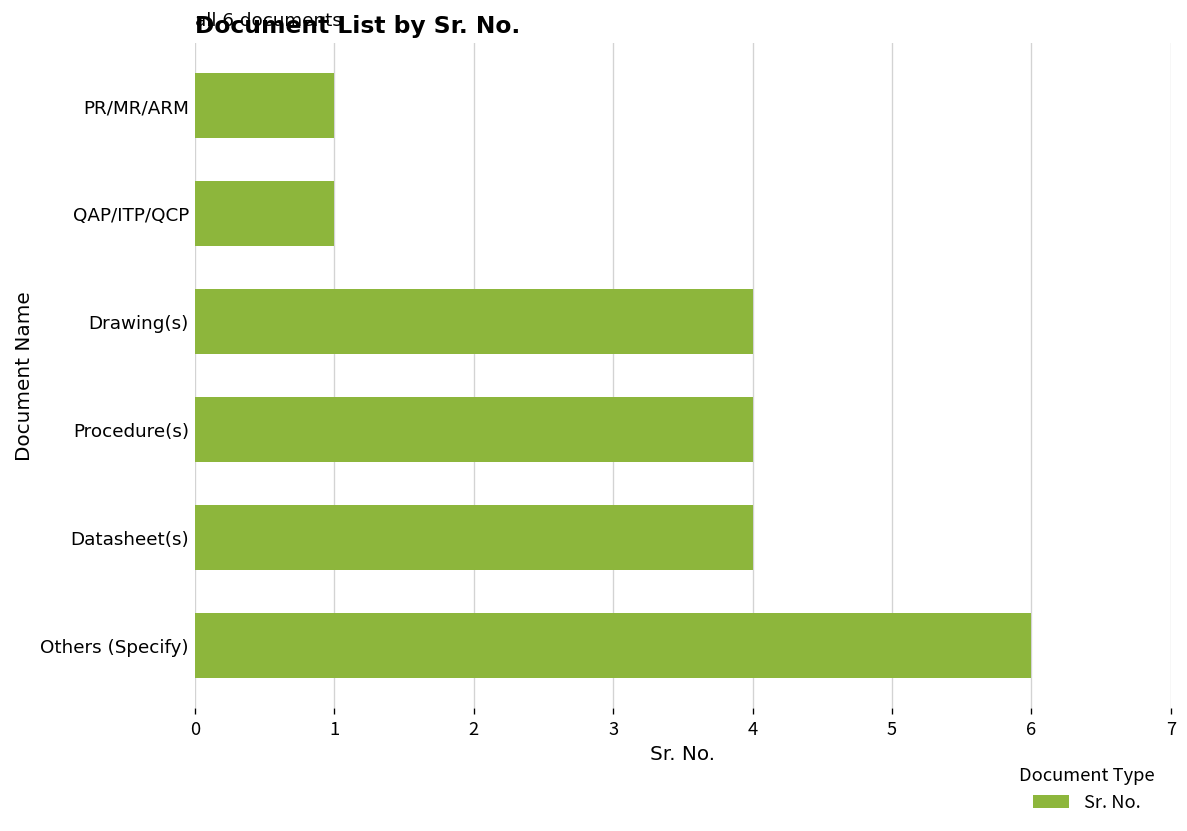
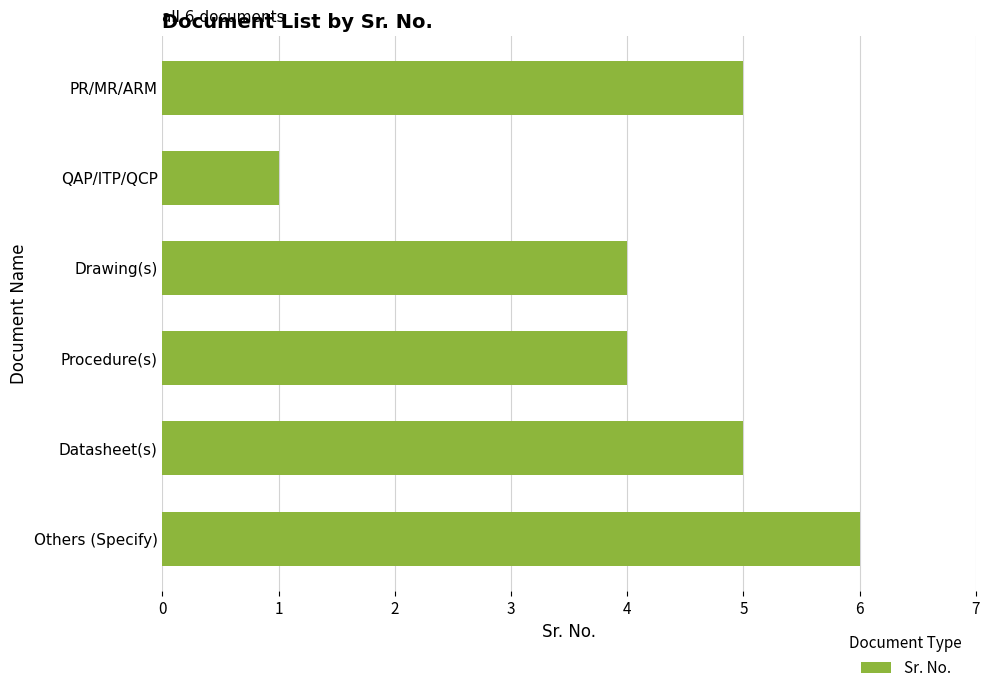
PR/MR/ARM: 1 -> 5
Datasheet(s): 4 -> 5
